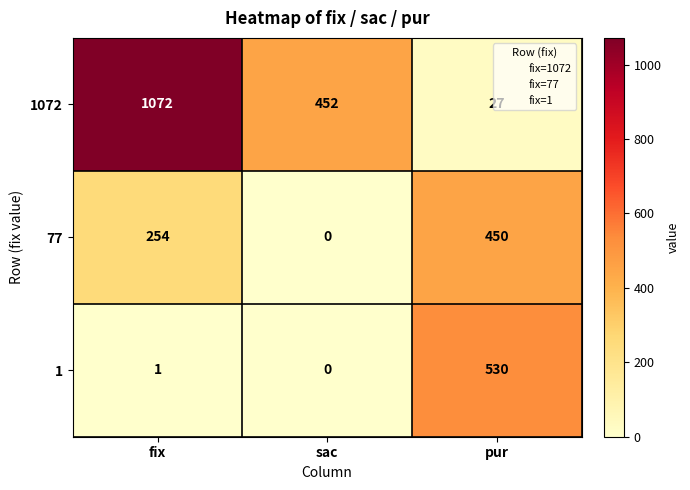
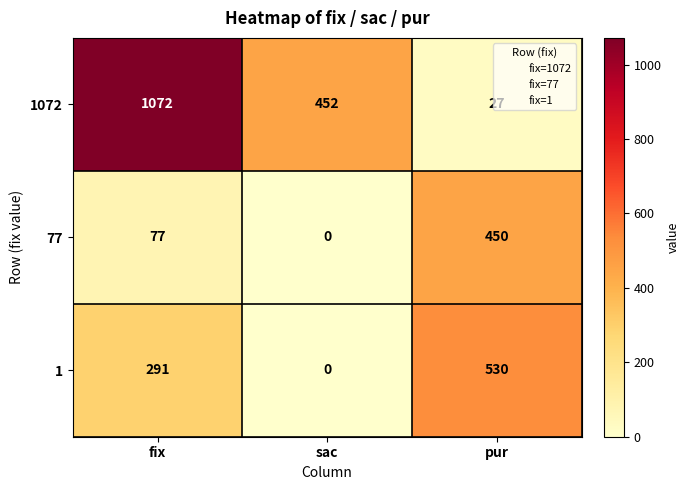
77, fix: 254 -> 77
1, fix: 1 -> 291
